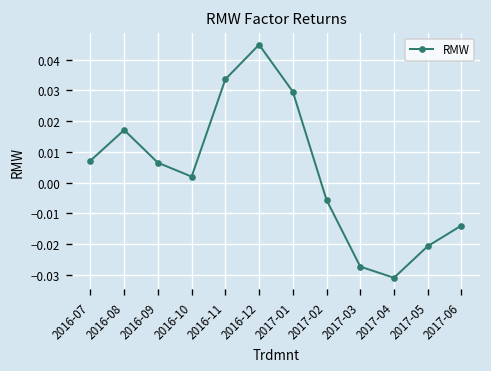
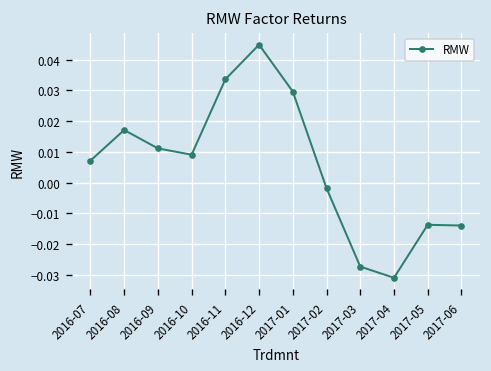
2016-09: 0.006 -> 0.011
2016-10: 0.002 -> 0.009
2017-02: -0.006 -> -0.002
2017-05: -0.021 -> -0.014
